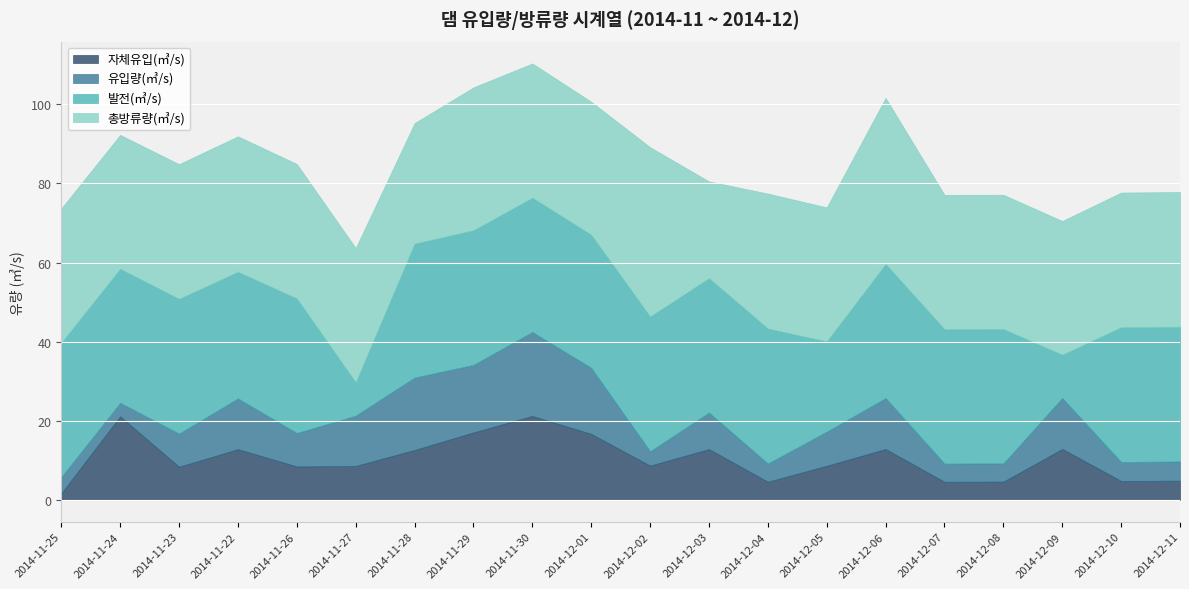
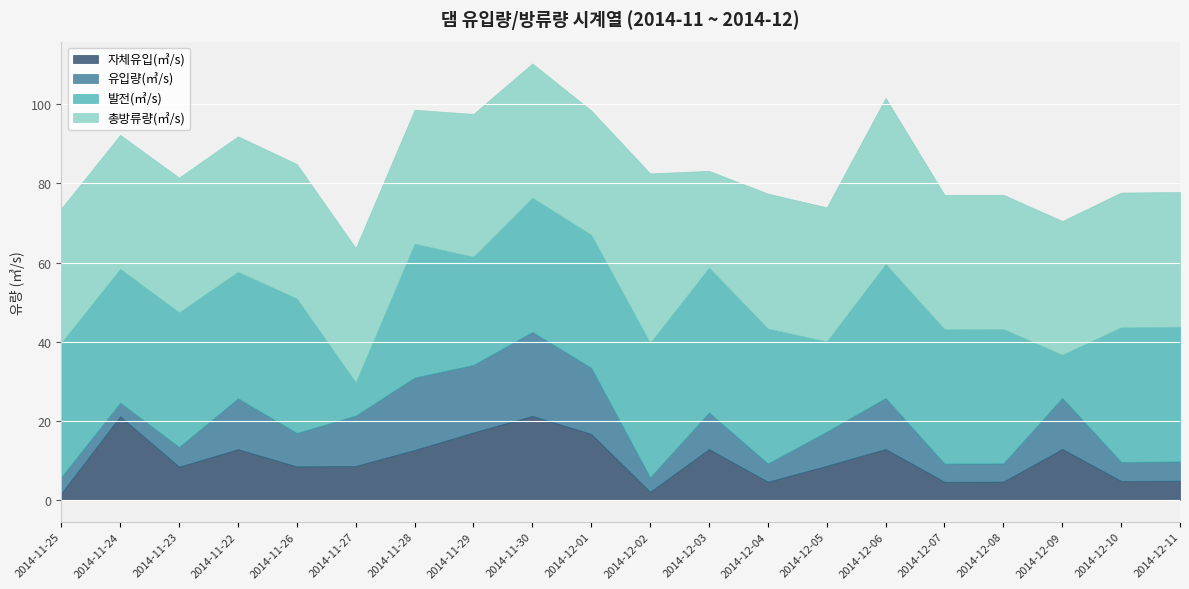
유입량(㎥/s), 2014-11-23: 8 -> 5
총방류량(㎥/s), 2014-11-28: 30 -> 34
발전(㎥/s), 2014-11-29: 34 -> 27
총방류량(㎥/s), 2014-12-01: 34 -> 31
자체유입(㎥/s), 2014-12-02: 9 -> 2
발전(㎥/s), 2014-12-03: 34 -> 37
